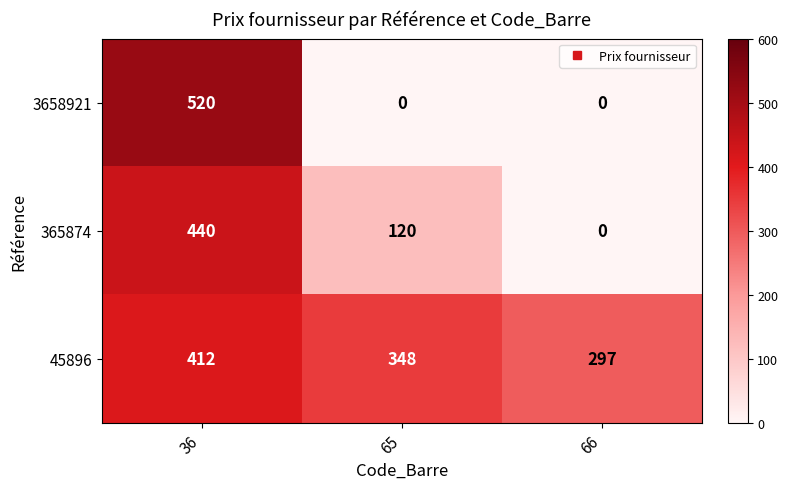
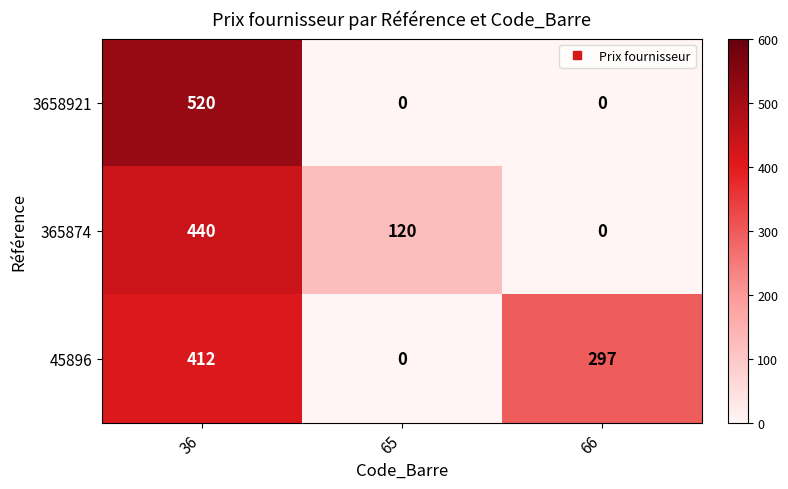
45896, 65: 348 -> 0
